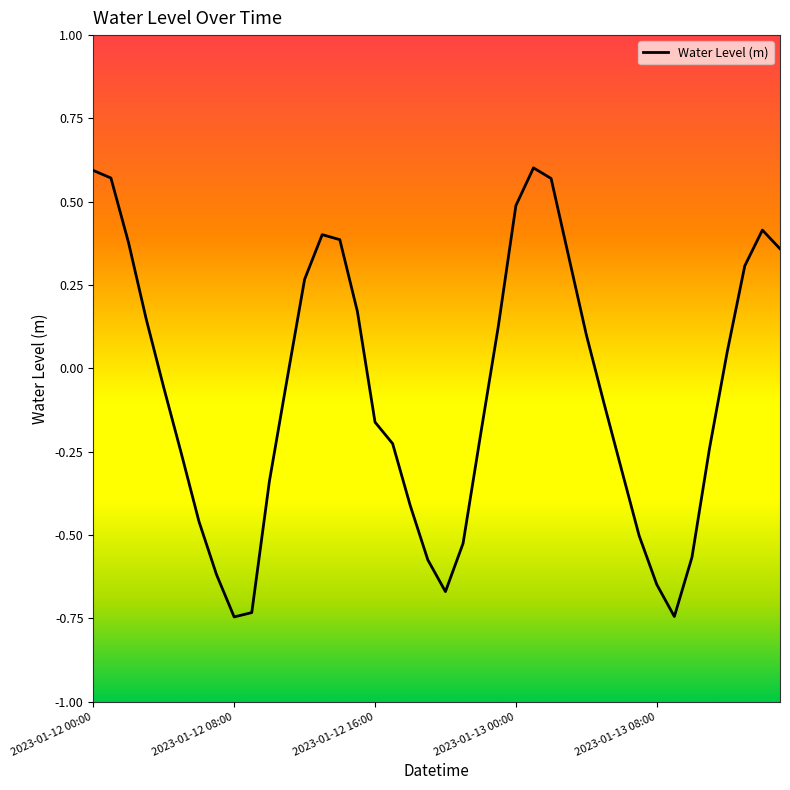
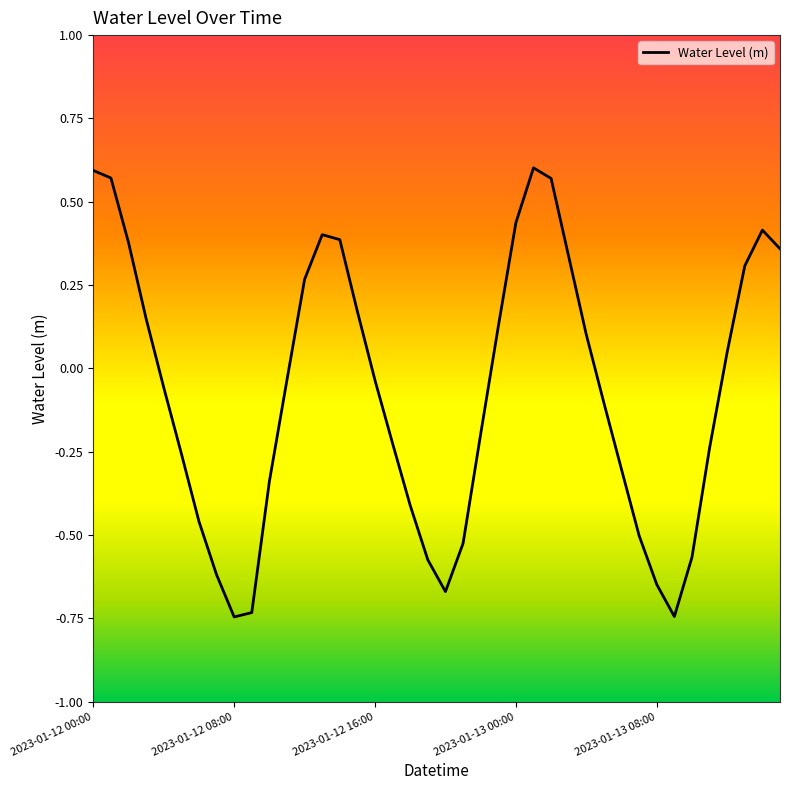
2023-01-12 16:00: -0.16 -> -0.04
2023-01-13 00:00: 0.49 -> 0.44
